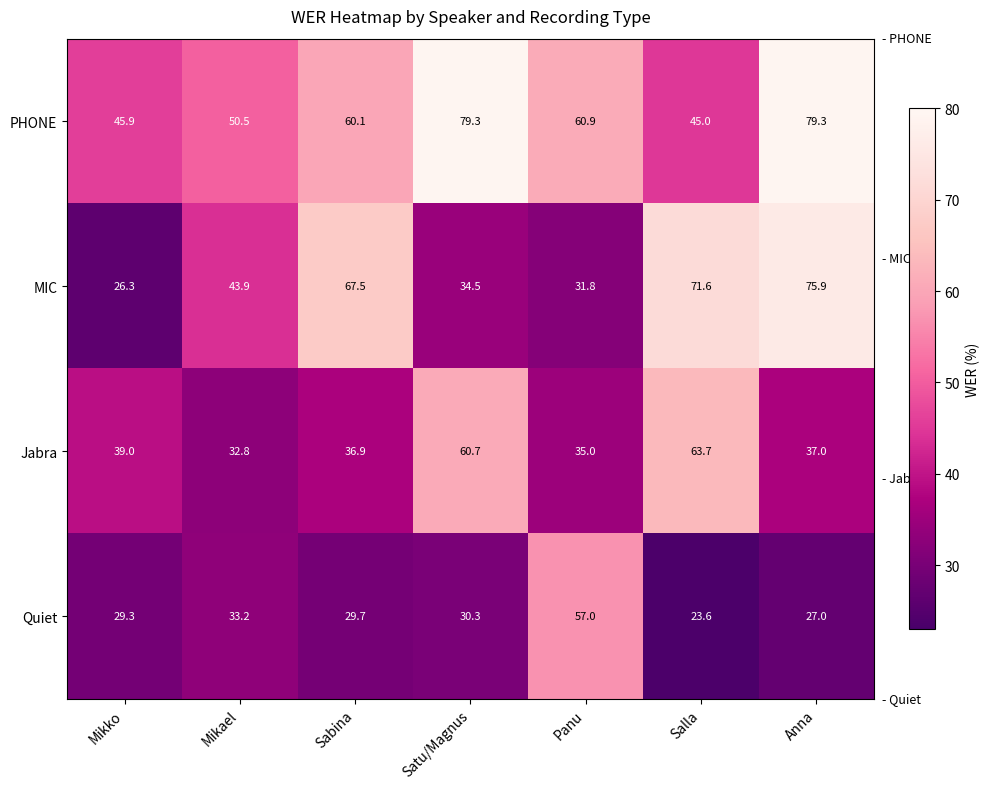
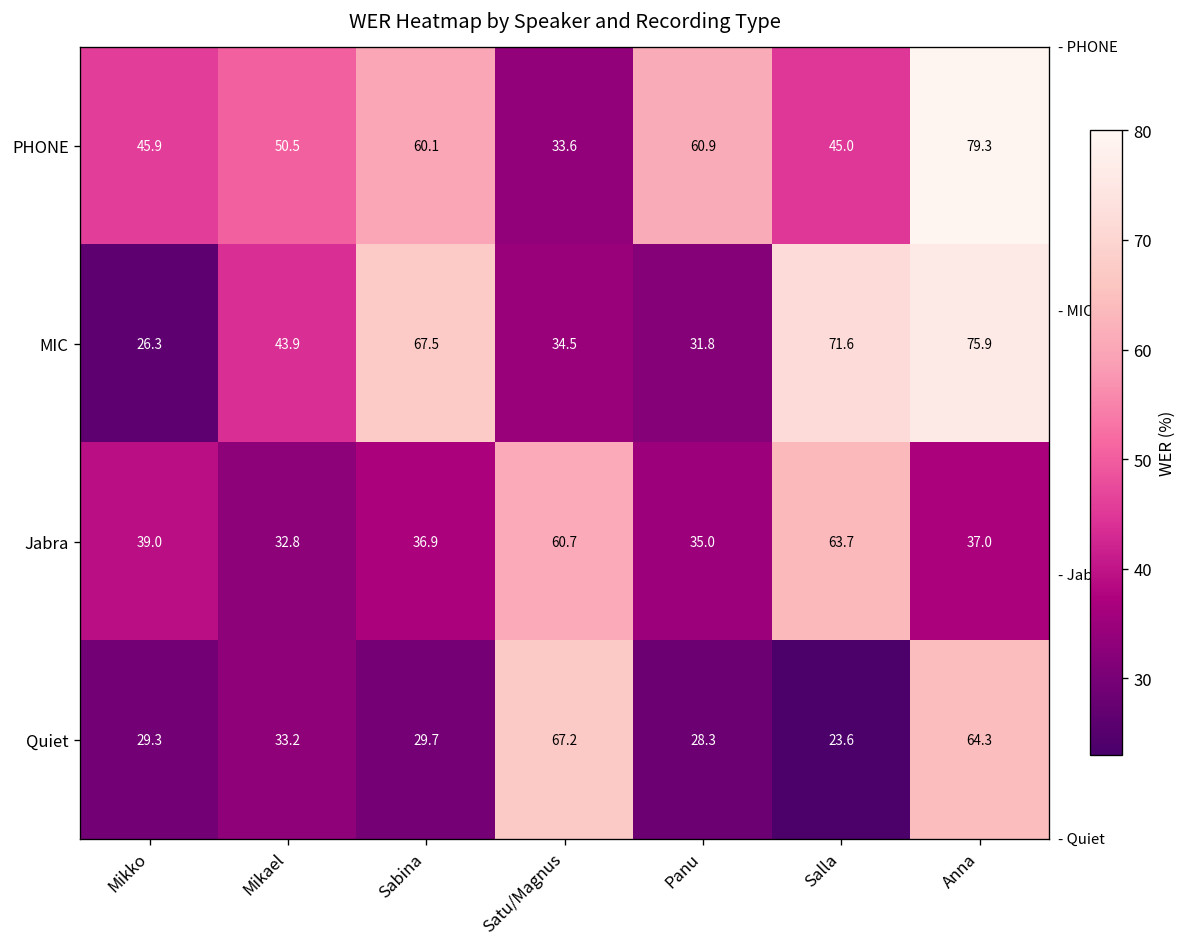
PHONE, Satu/Magnus: 79.3 -> 33.6
Quiet, Satu/Magnus: 30.3 -> 67.2
Quiet, Panu: 57.0 -> 28.3
Quiet, Anna: 27.0 -> 64.3
